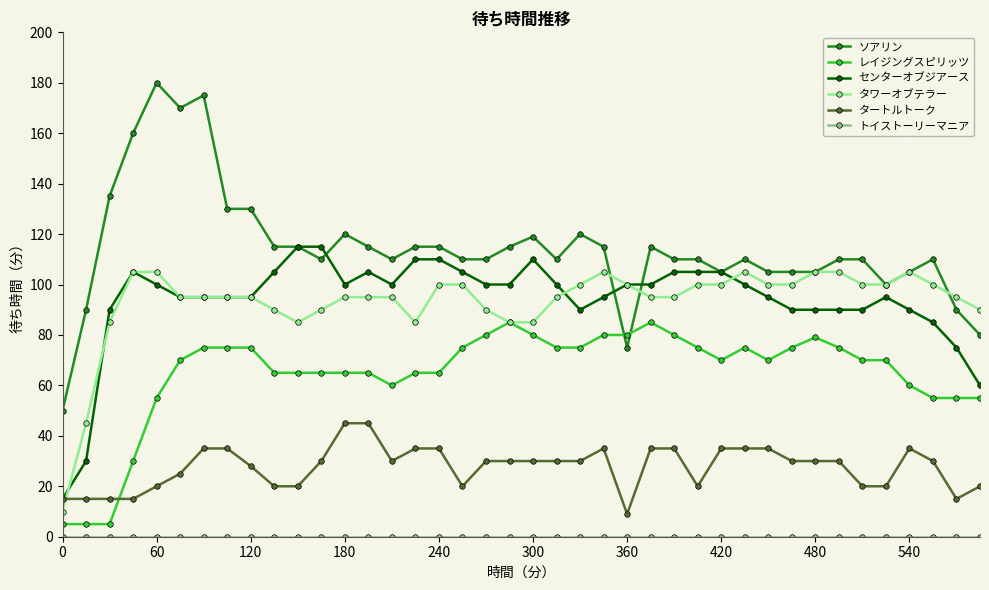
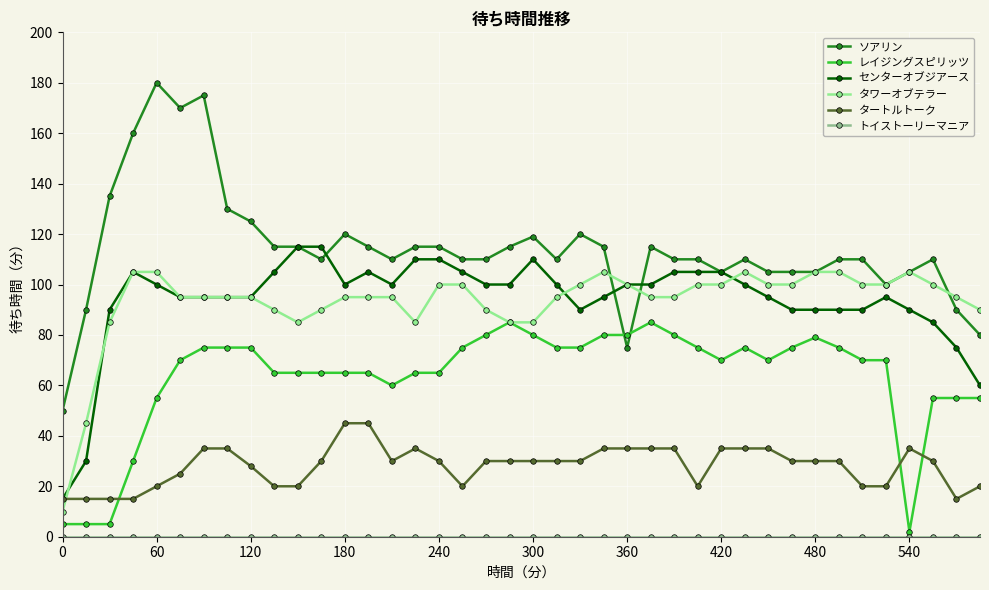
ソアリン, 120: 130 -> 125
タートルトーク, 240: 35 -> 30
タートルトーク, 360: 9 -> 35
レイジングスピリッツ, 540: 60 -> 2
